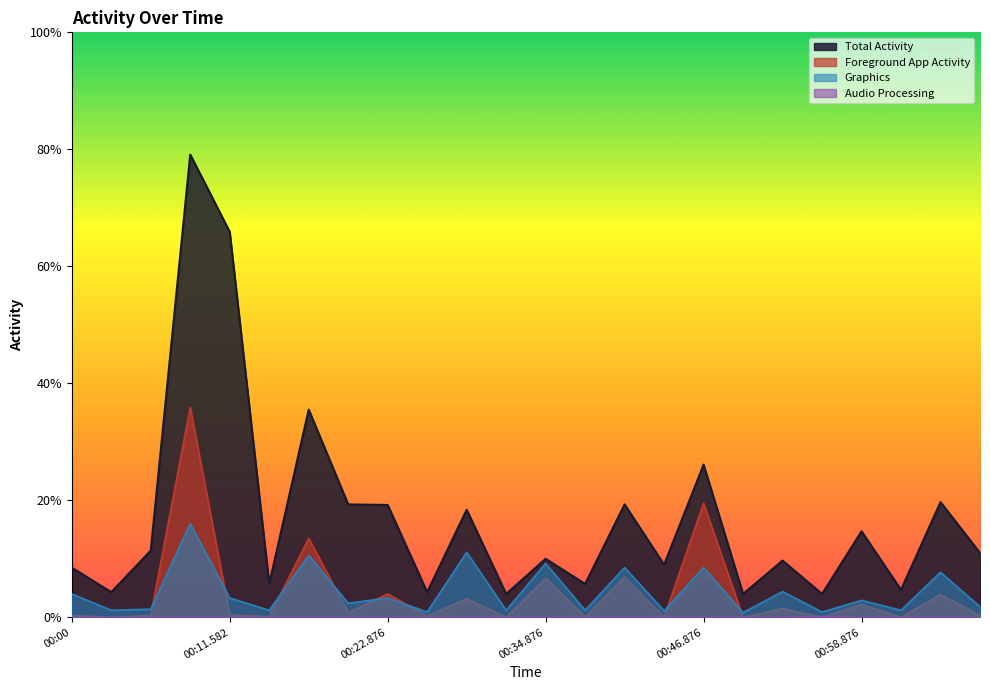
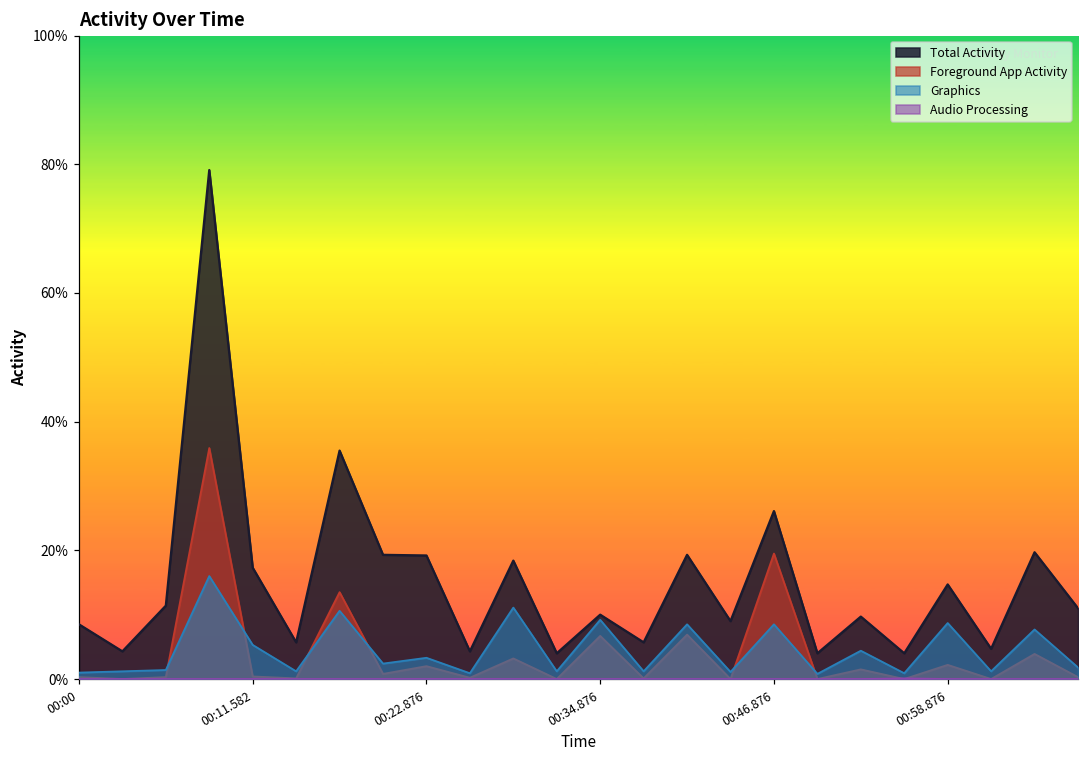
Graphics, 00:00: 4% -> 1%
Total Activity, 00:11.582: 66% -> 17%
Graphics, 00:11.582: 3% -> 5%
Foreground App Activity, 00:22.876: 4% -> 2%
Graphics, 00:58.876: 3% -> 9%
